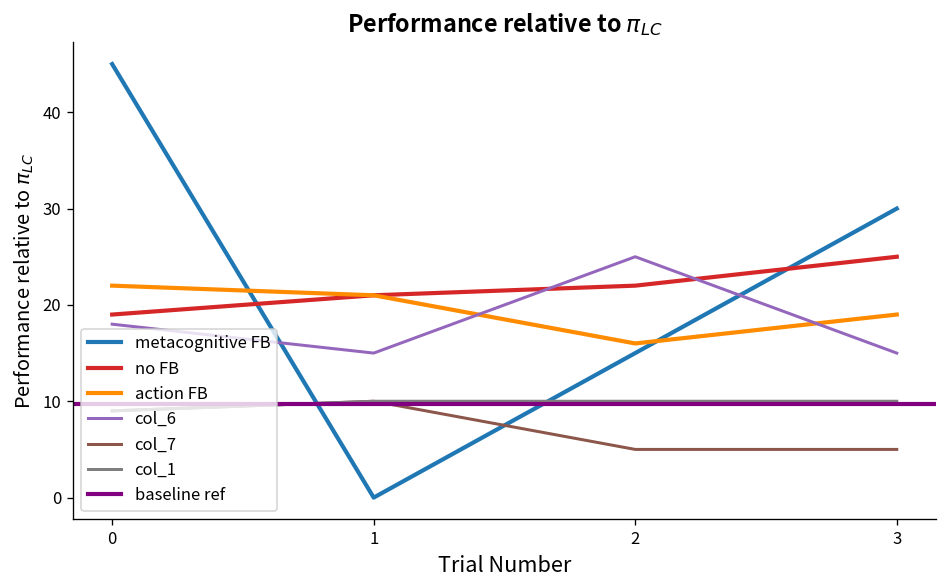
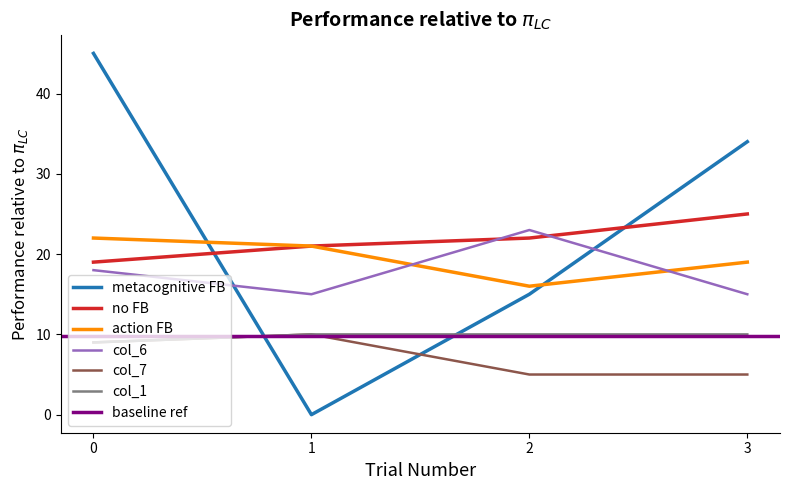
col_6, 2: 25 -> 23
metacognitive FB, 3: 30 -> 34
